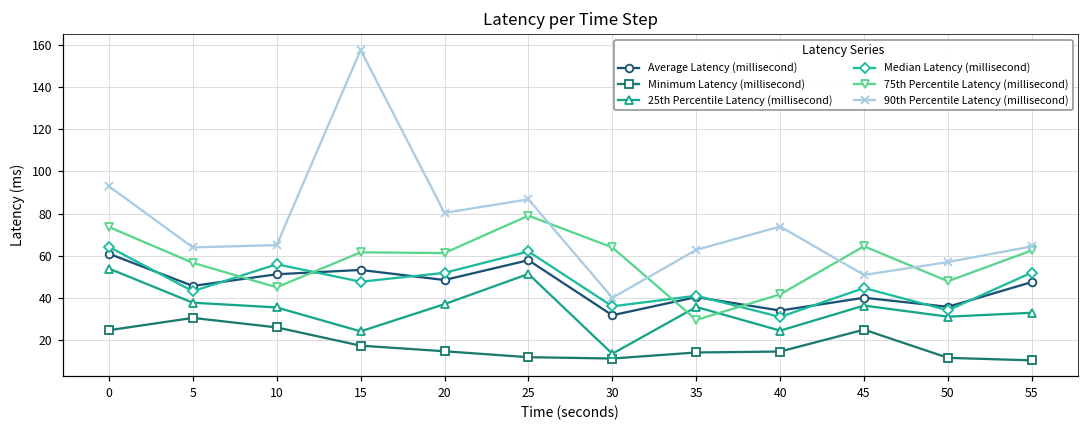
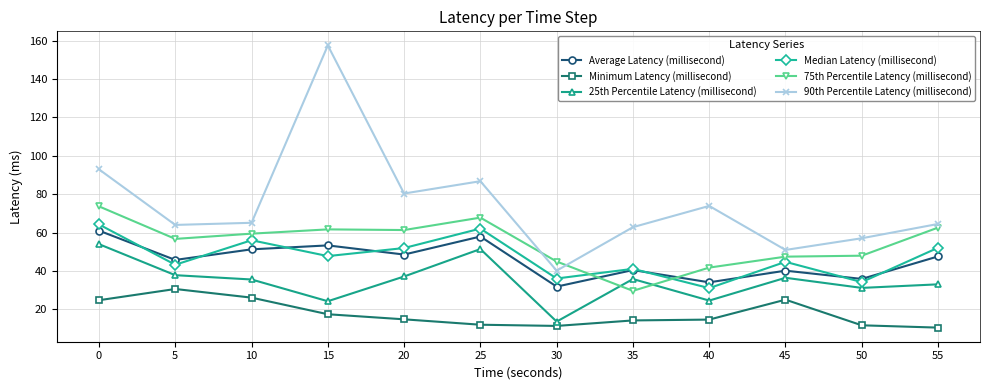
75th Percentile Latency (millisecond), 10: 45 -> 59
75th Percentile Latency (millisecond), 25: 79 -> 68
75th Percentile Latency (millisecond), 30: 64 -> 45
75th Percentile Latency (millisecond), 45: 65 -> 47
